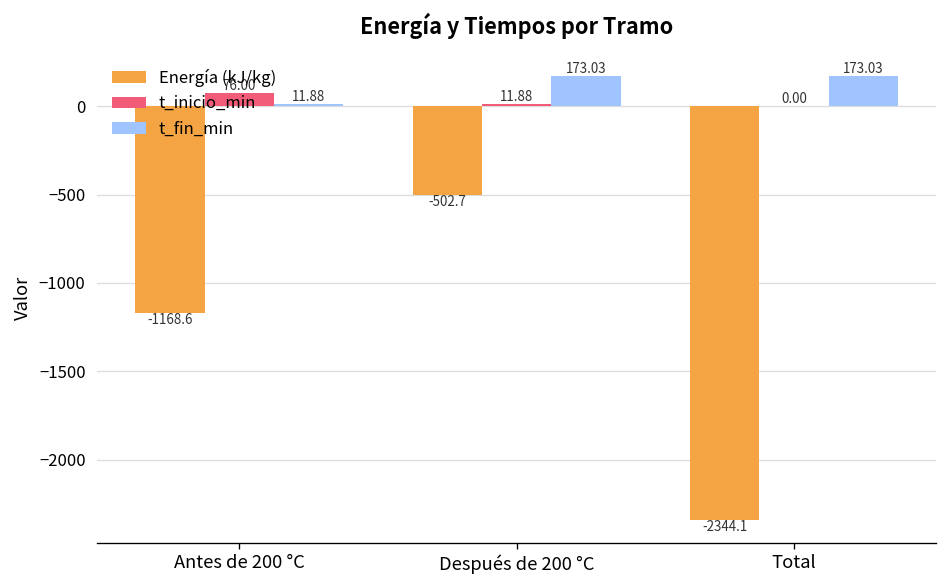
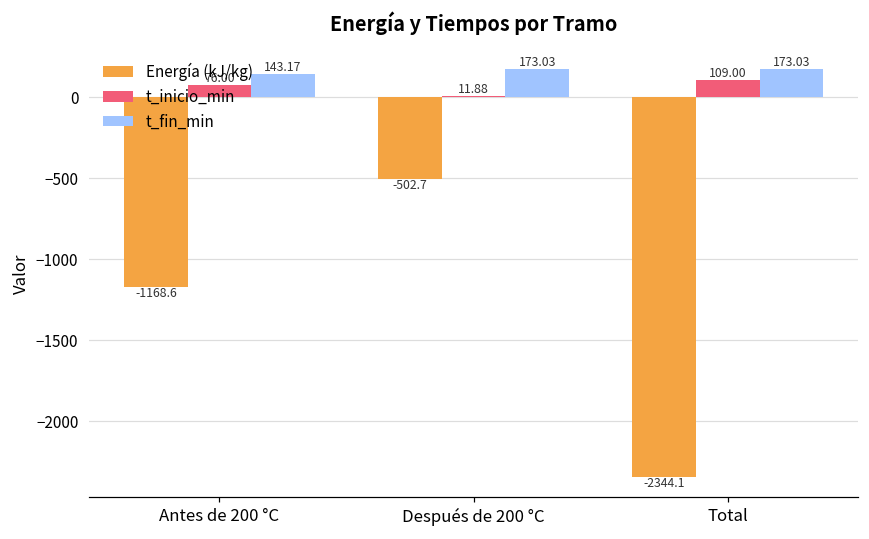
t_fin_min, Antes de 200 °C: 11.88 -> 143.17
t_inicio_min, Total: 0.00 -> 109.00
